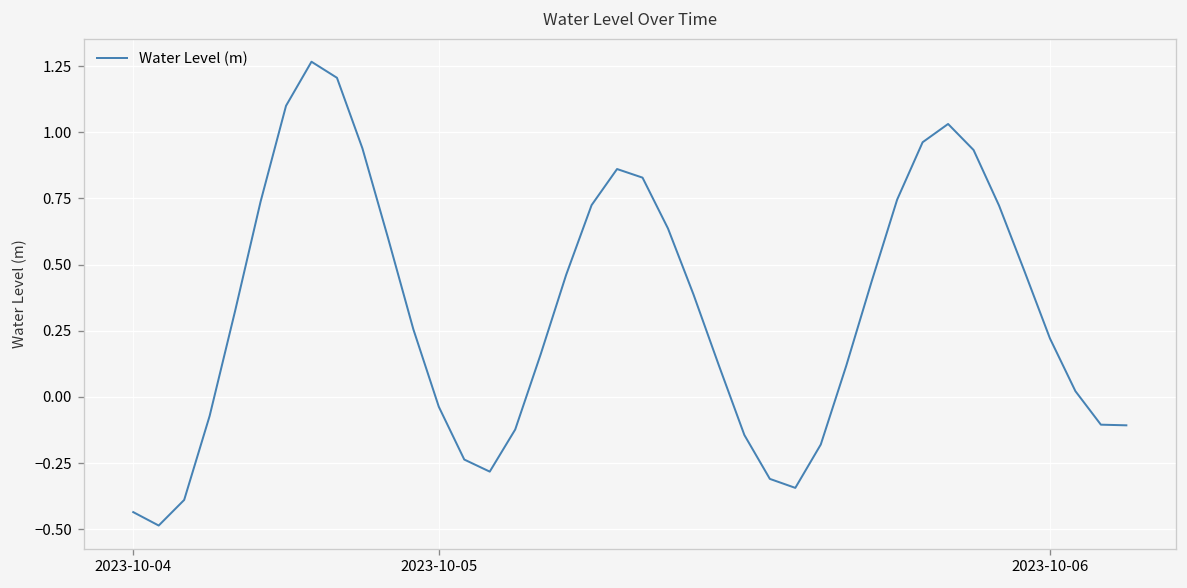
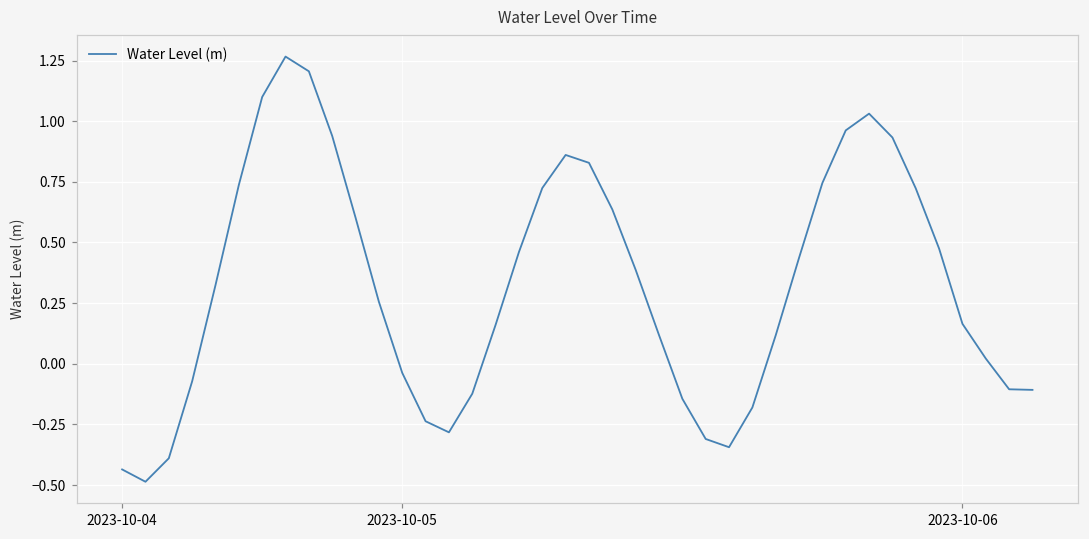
2023-10-06: 0.22 -> 0.16
